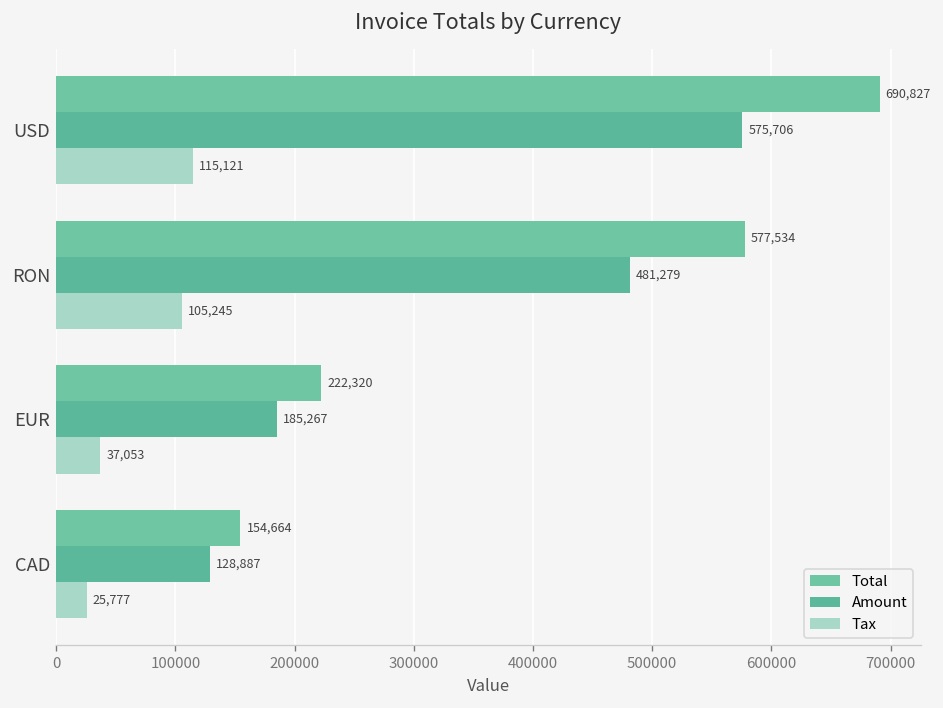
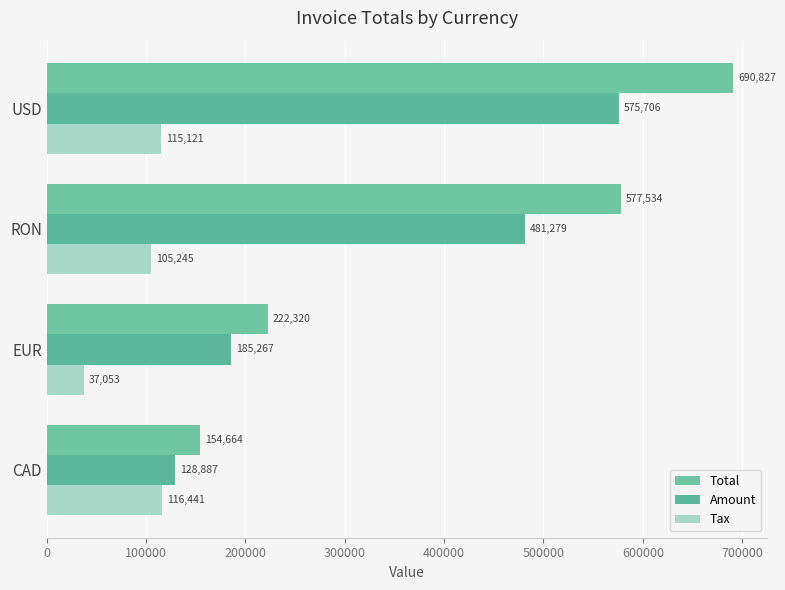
Tax, CAD: 25,777 -> 116,441
